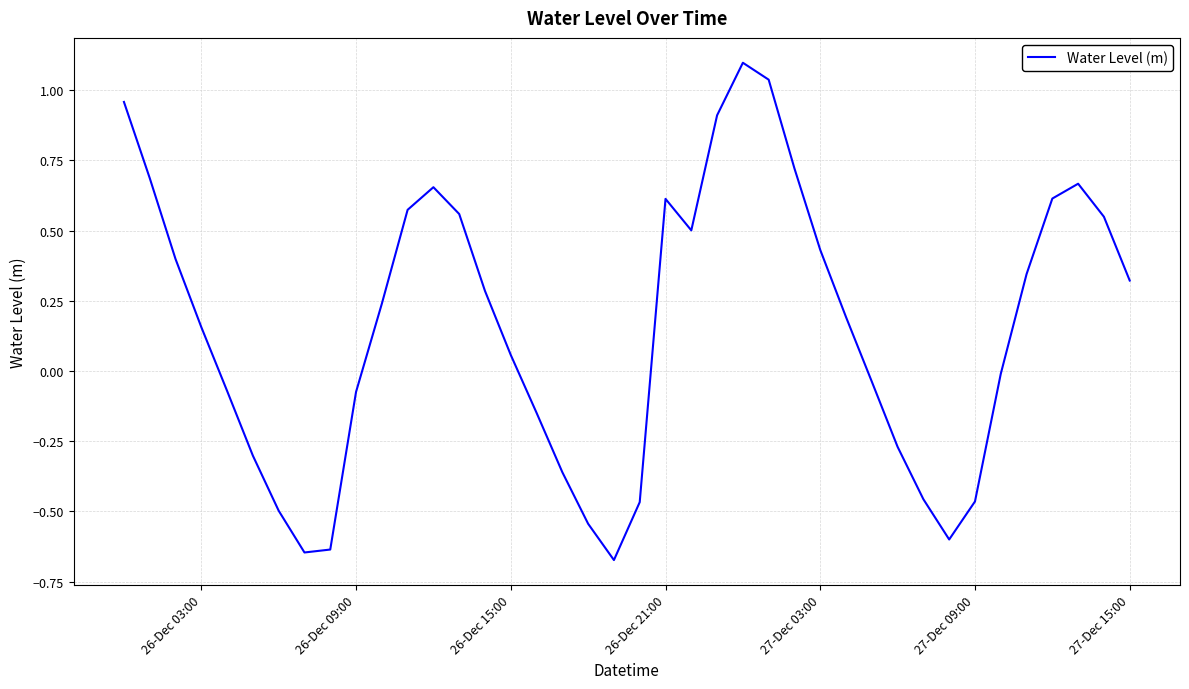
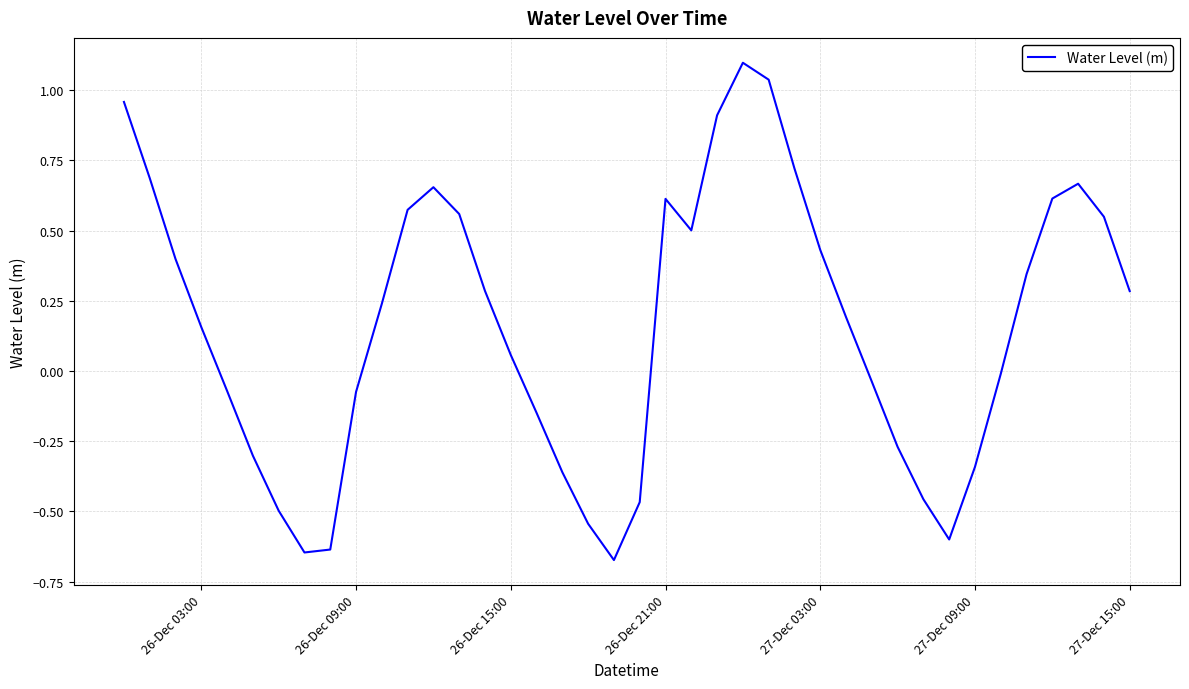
27-Dec 09:00: -0.46 -> -0.34
27-Dec 15:00: 0.32 -> 0.28
